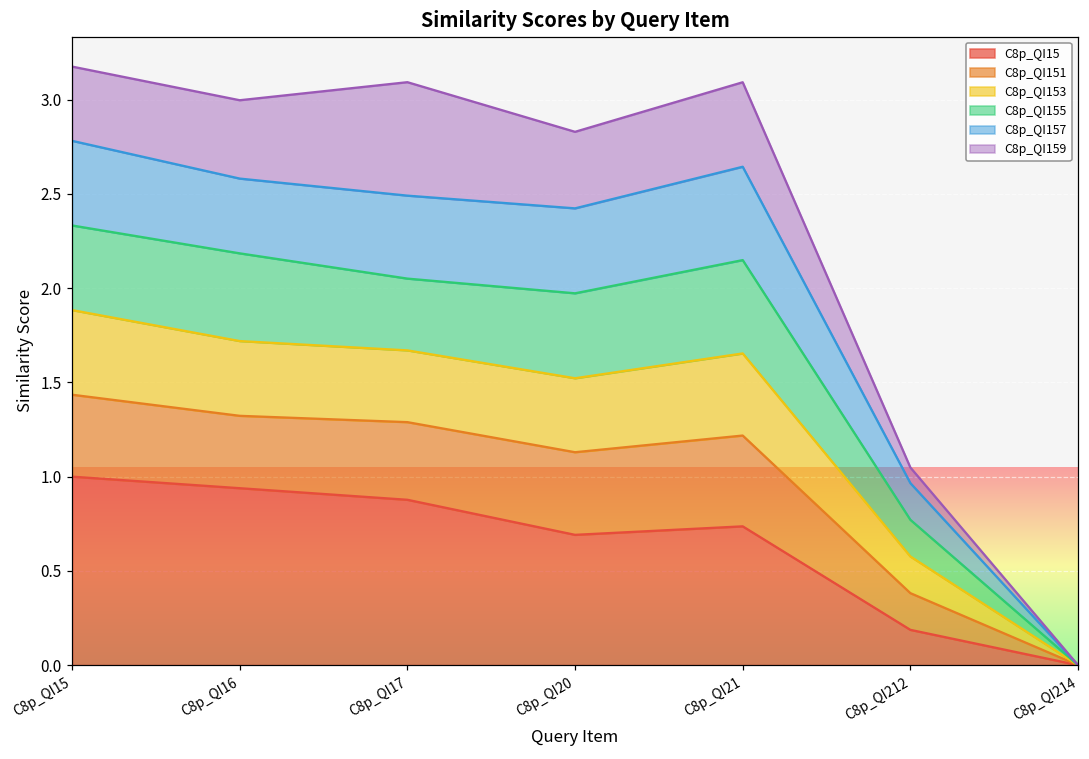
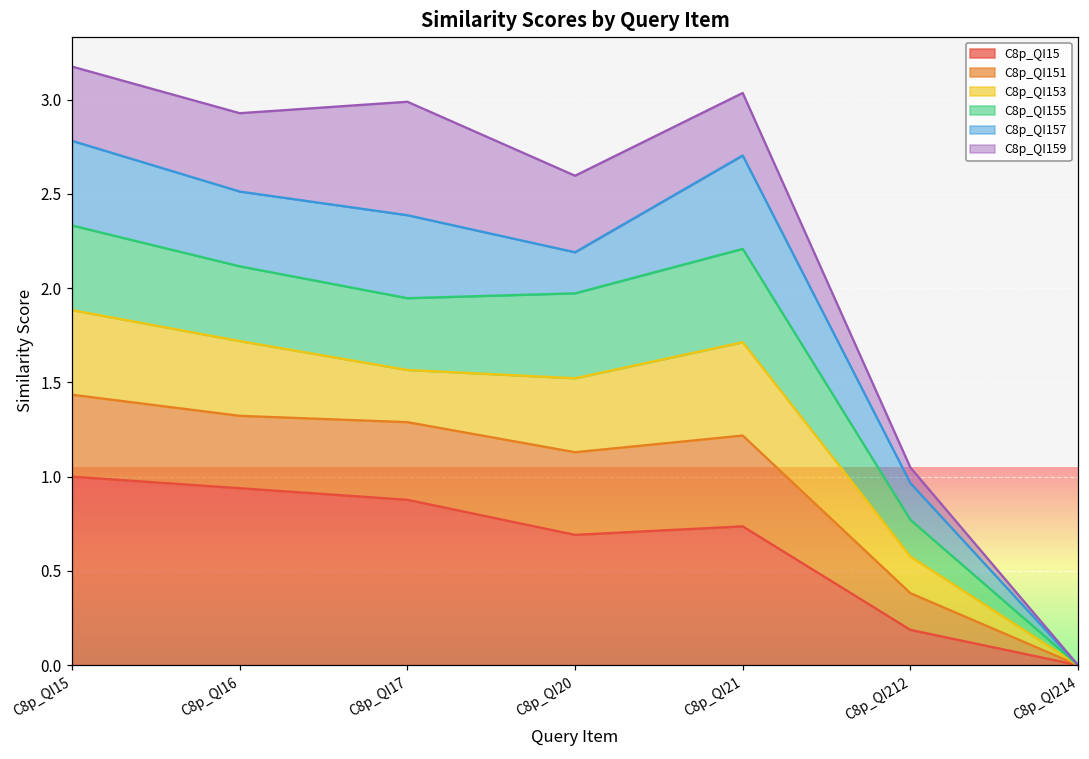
C8p_QI155, C8p_QI16: 0.47 -> 0.40
C8p_QI153, C8p_QI17: 0.38 -> 0.28
C8p_QI157, C8p_QI20: 0.45 -> 0.22
C8p_QI153, C8p_QI21: 0.44 -> 0.50
C8p_QI159, C8p_QI21: 0.45 -> 0.33
